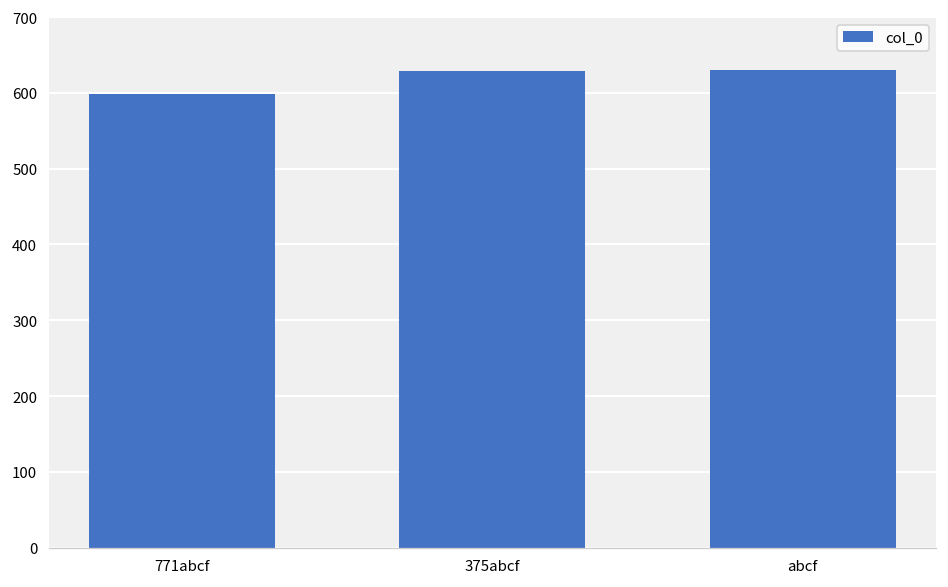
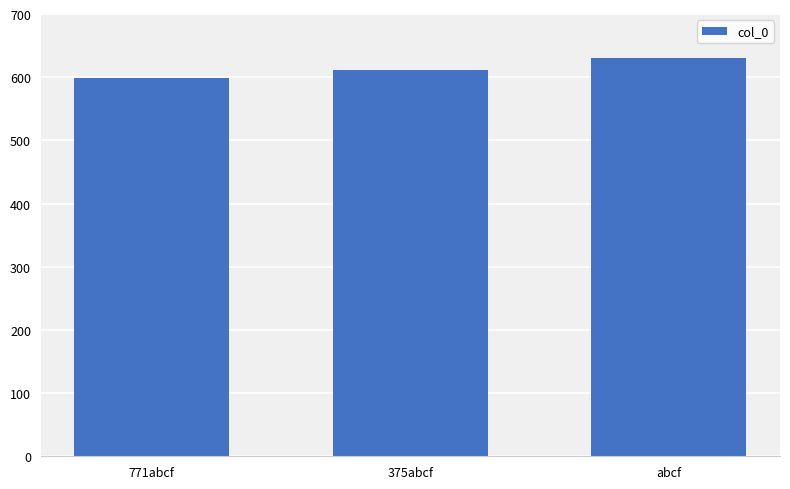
375abcf: 630 -> 610
